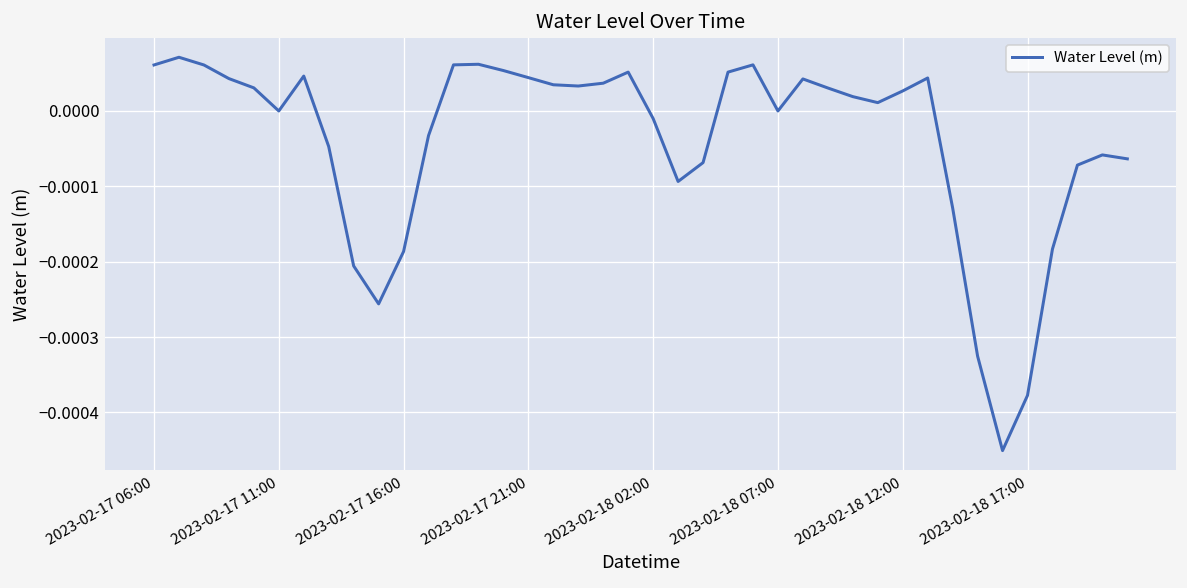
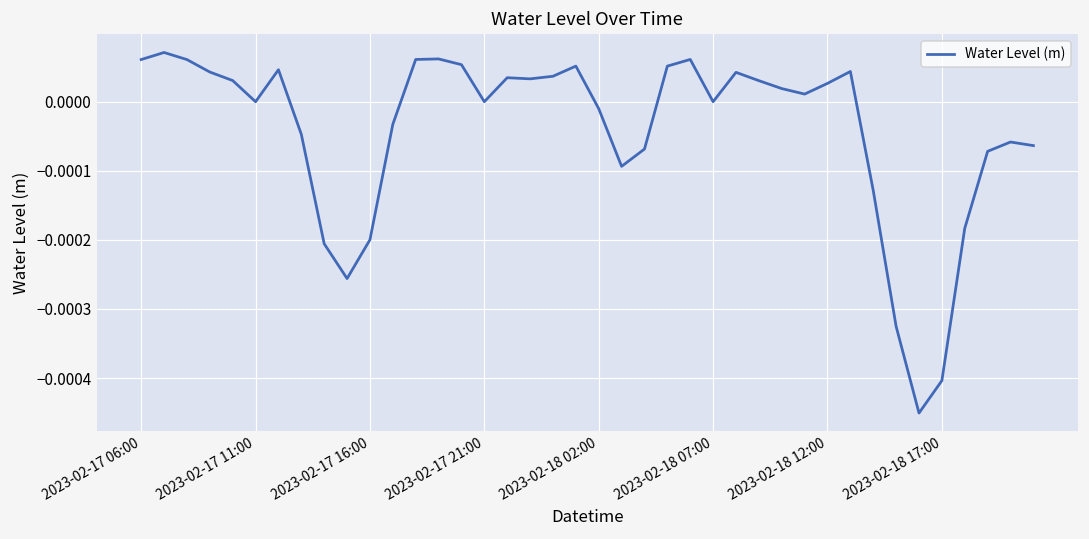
2023-02-17 16:00: -0.00019 -> -0.00020
2023-02-17 21:00: 0.00004 -> 0.00000
2023-02-18 17:00: -0.00038 -> -0.00040
